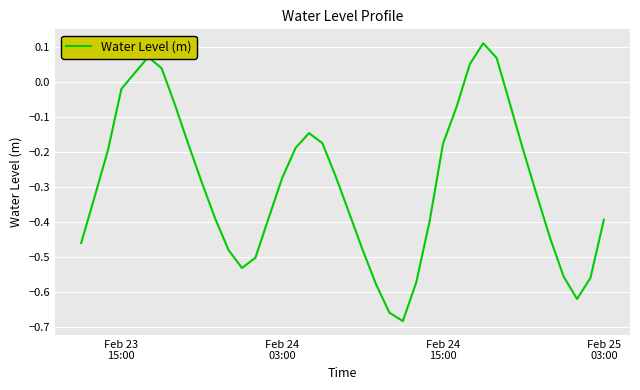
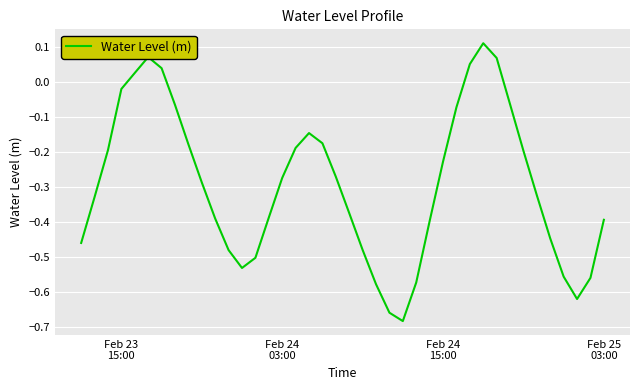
Feb 24 15:00: -0.18 -> -0.23
